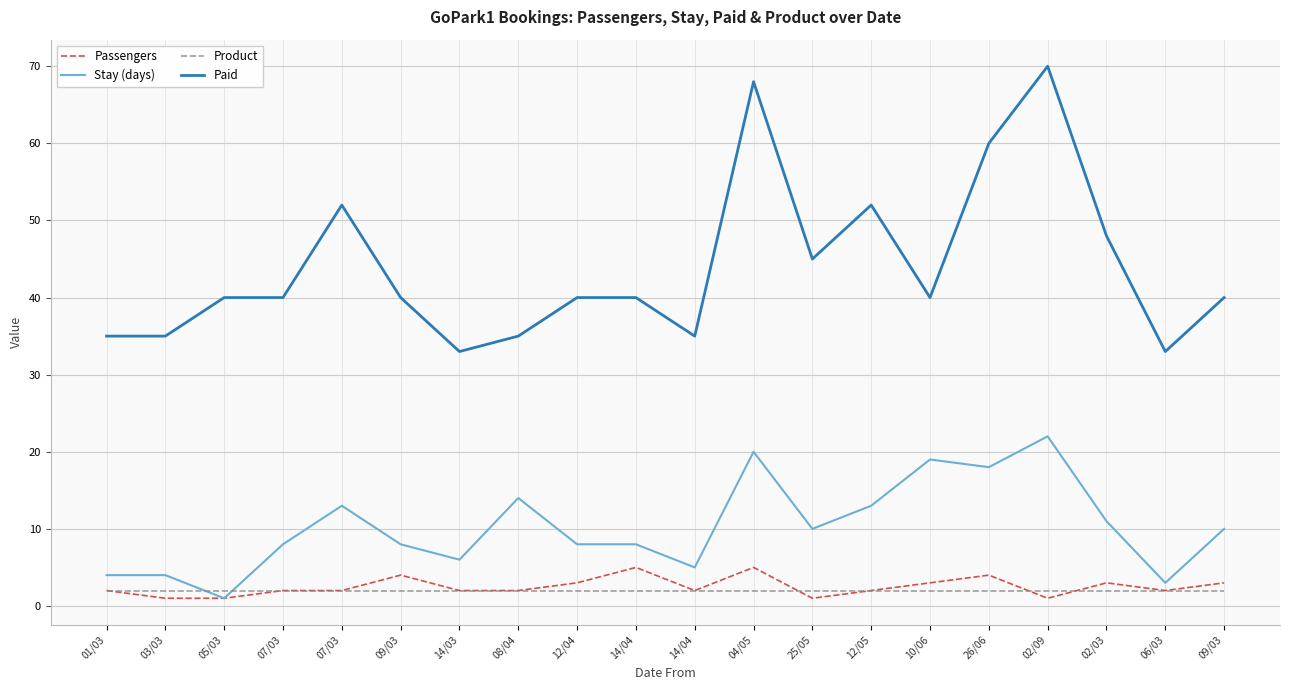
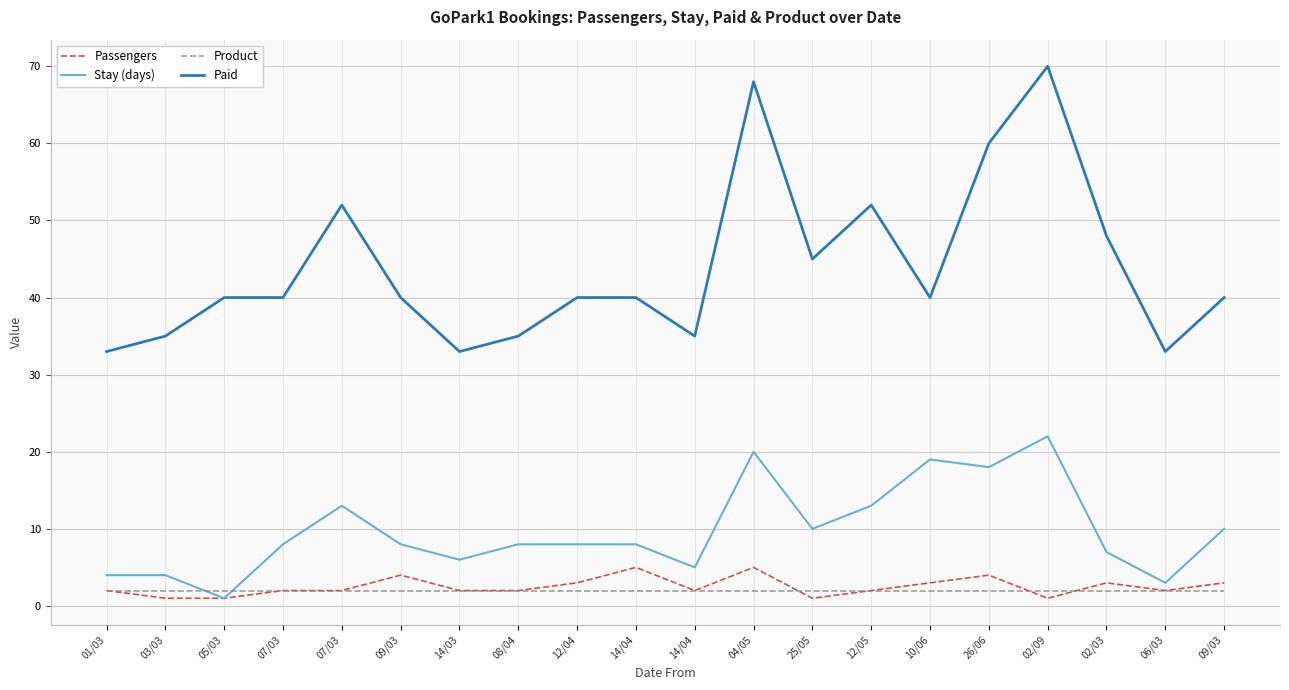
Paid, 01/03: 35 -> 33
Stay (days), 08/04: 14 -> 8
Stay (days), 02/03: 11 -> 7
